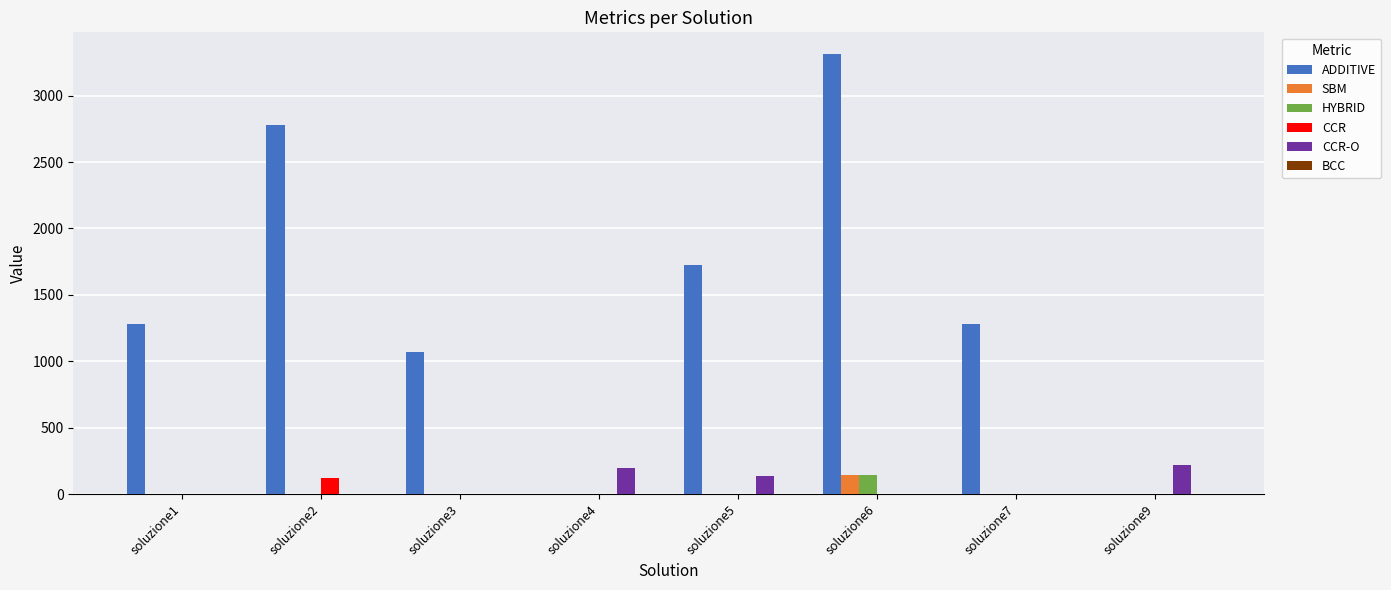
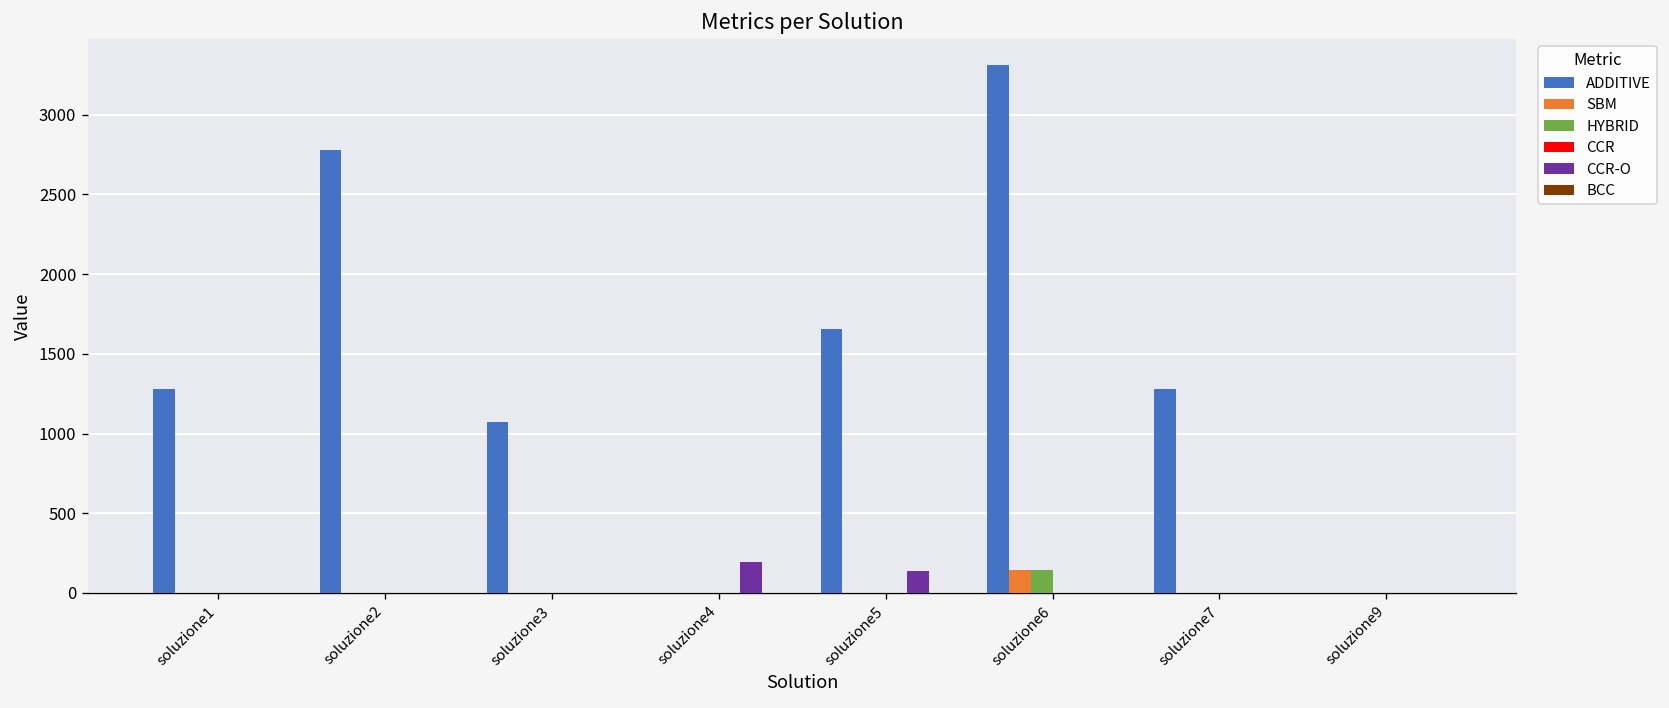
CCR, soluzione2: 120 -> 0
ADDITIVE, soluzione5: 1730 -> 1660
CCR-O, soluzione9: 220 -> 0
